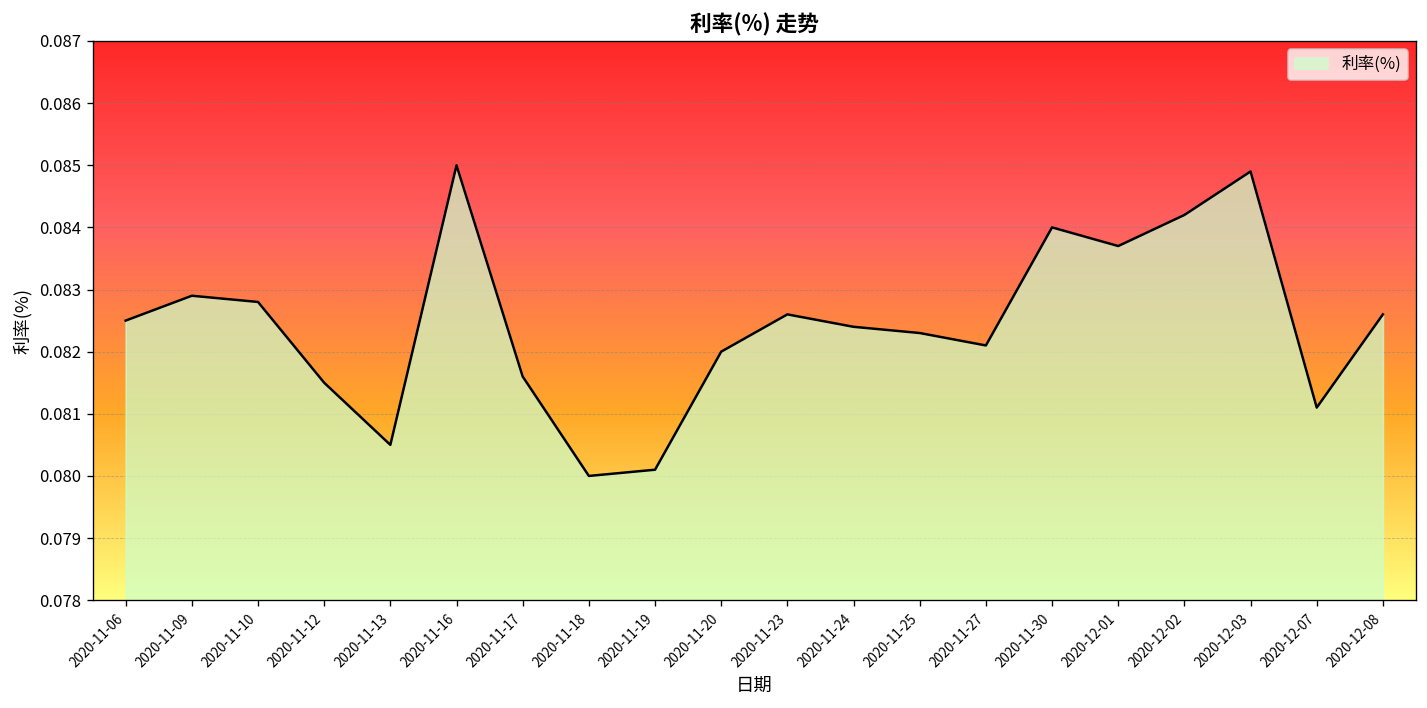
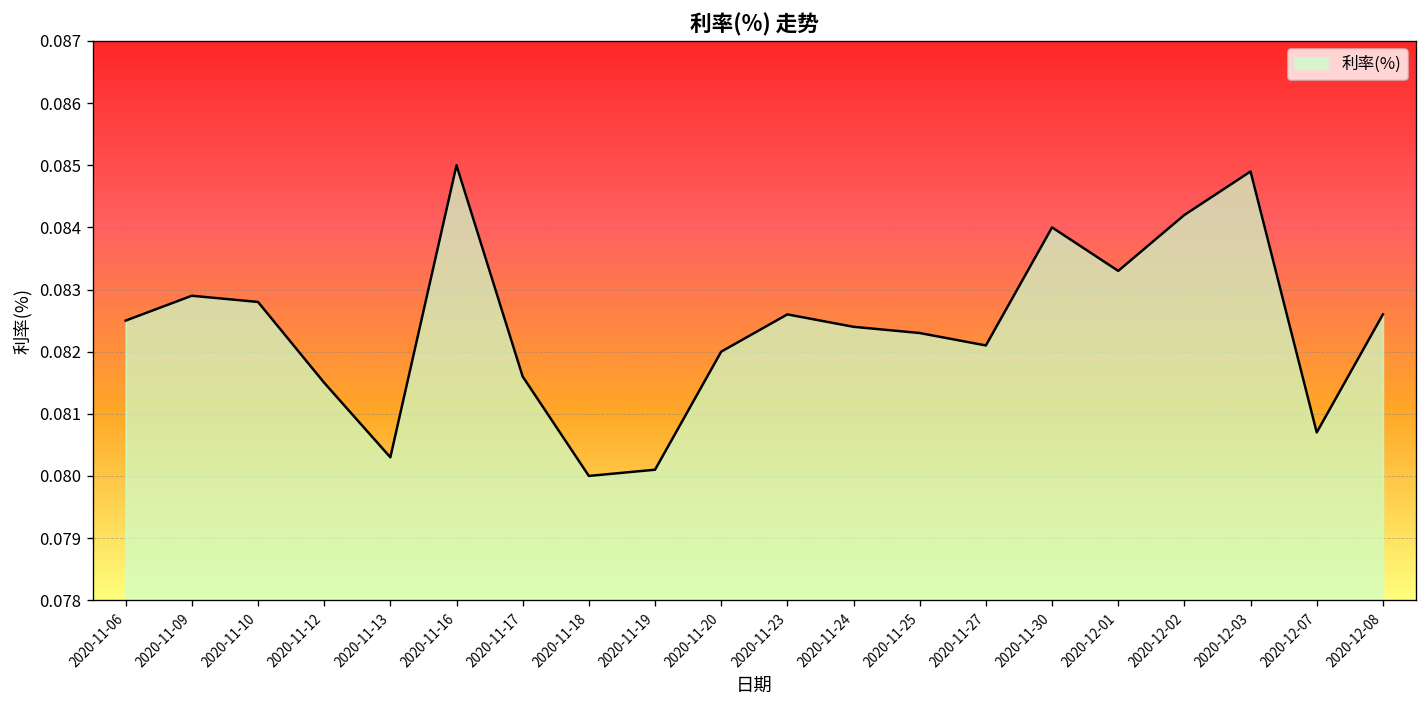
2020-11-13: 0.0805 -> 0.0803
2020-12-01: 0.0837 -> 0.0833
2020-12-07: 0.0811 -> 0.0807
